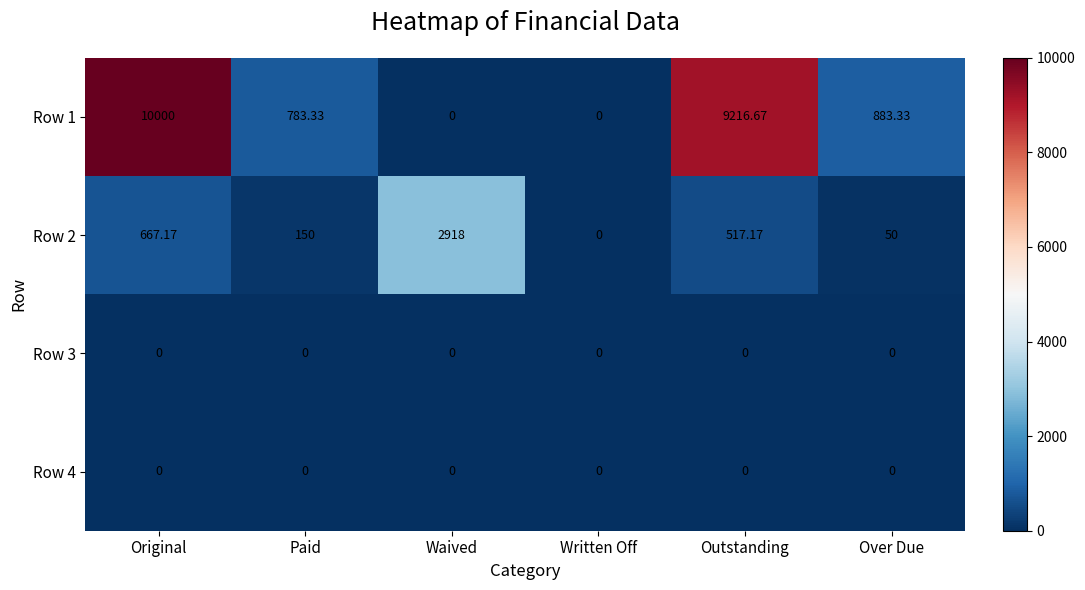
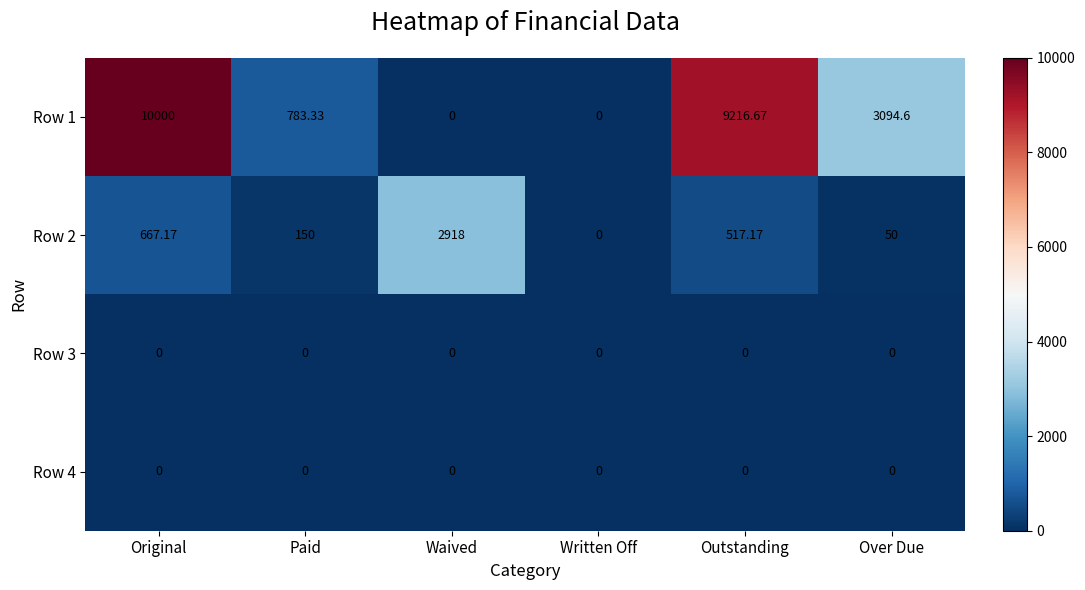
Row 1, Over Due: 883.33 -> 3094.6
